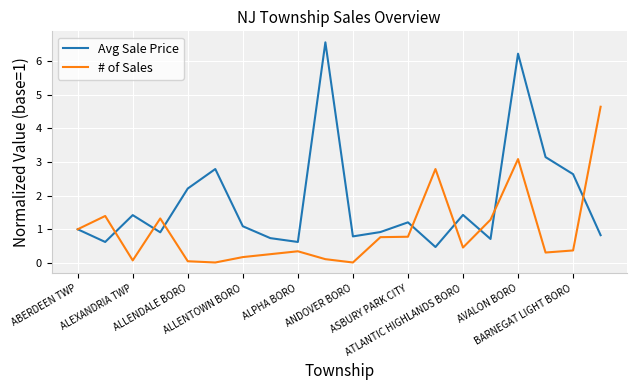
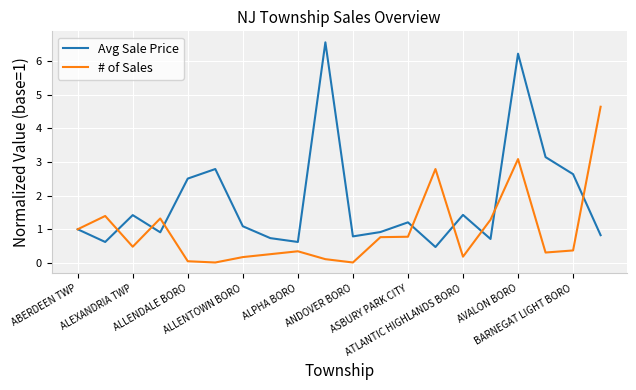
# of Sales, ALEXANDRIA TWP: 0.1 -> 0.5
Avg Sale Price, ALLENDALE BORO: 2.2 -> 2.5
# of Sales, ATLANTIC HIGHLANDS BORO: 0.5 -> 0.2
